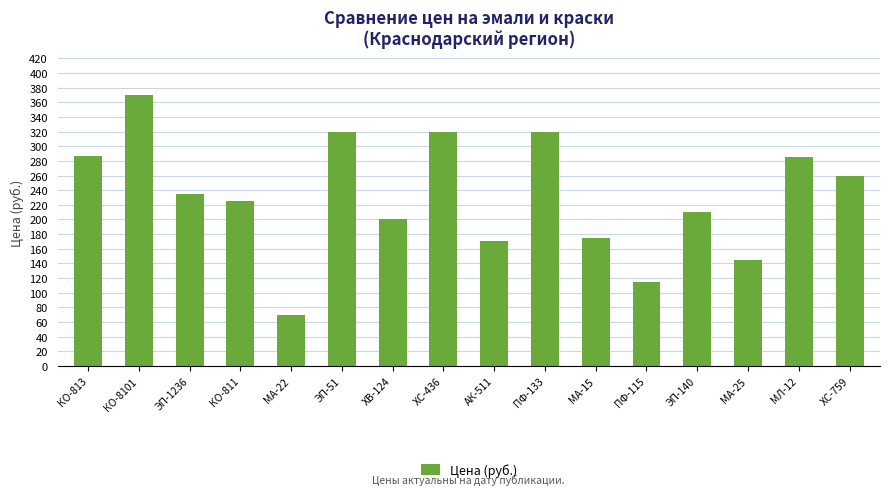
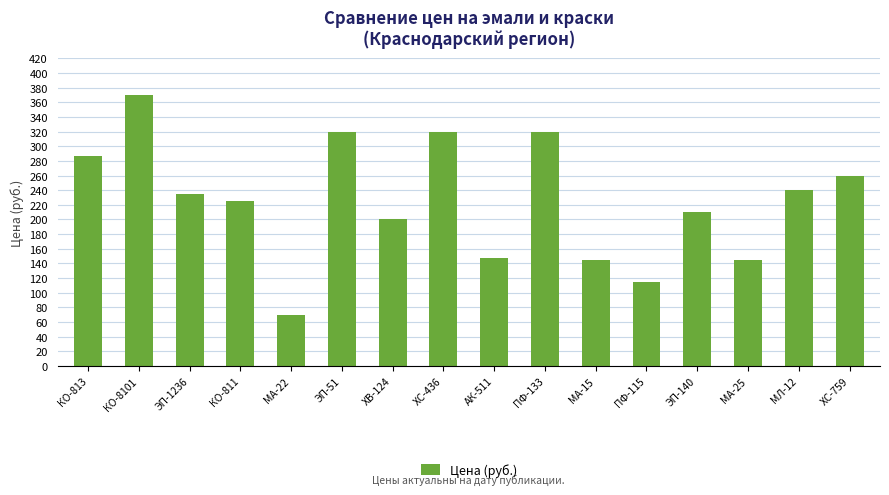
АК-511: 170 -> 150
МА-15: 180 -> 150
МЛ-12: 290 -> 240
